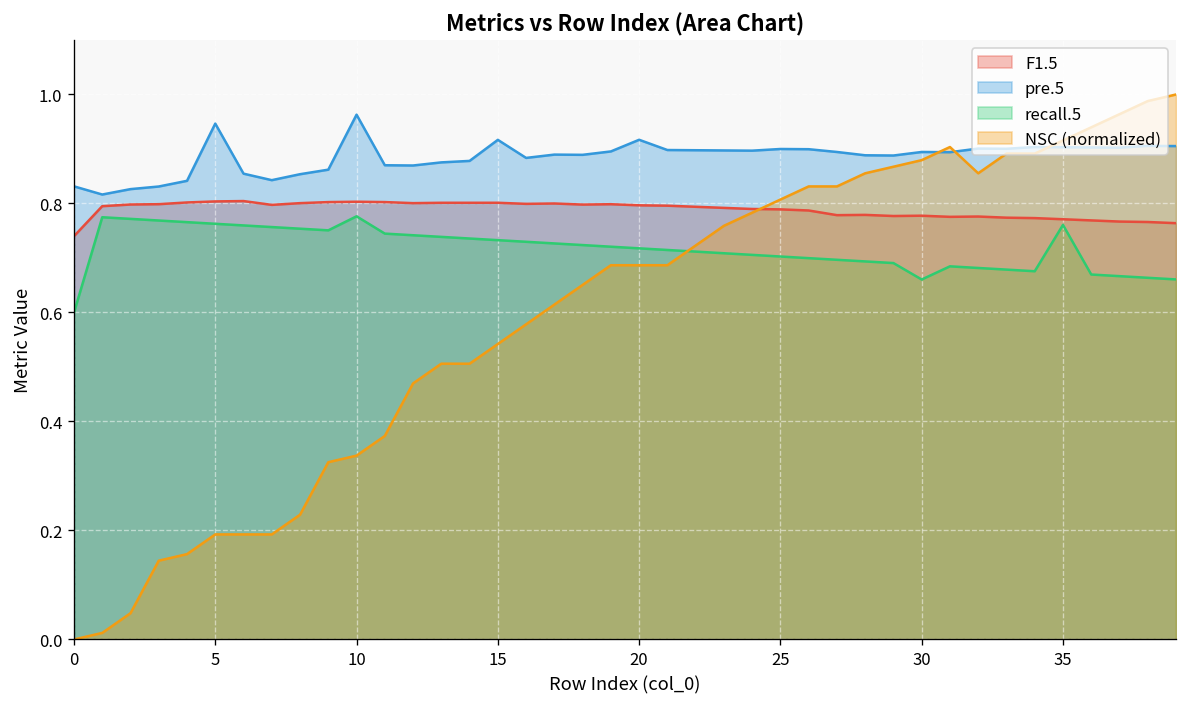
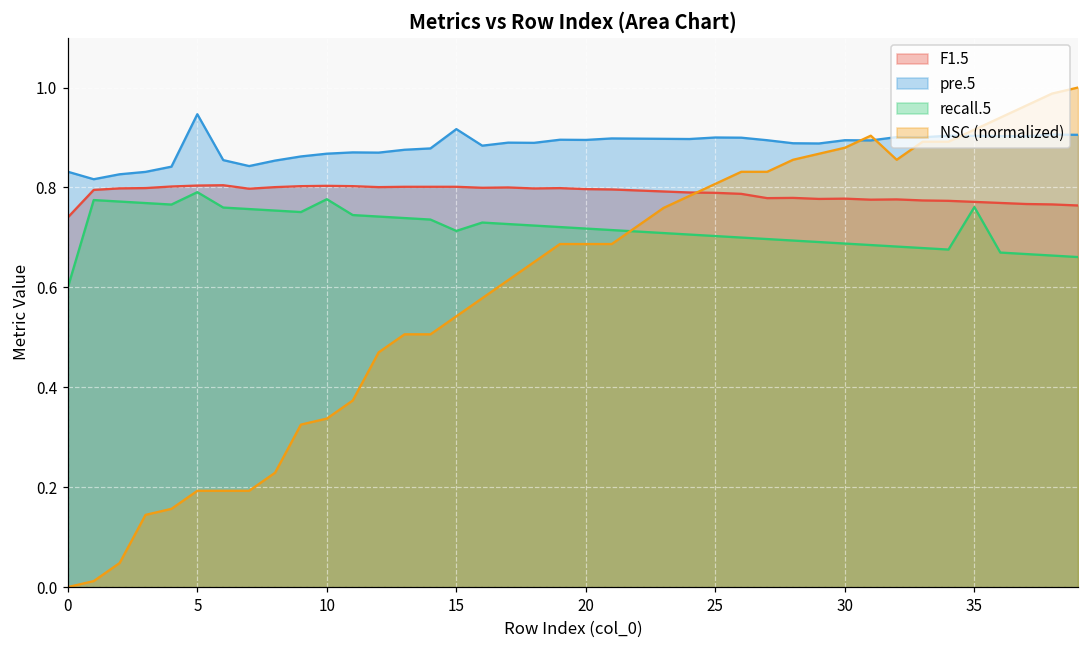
recall.5, 5: 0.76 -> 0.79
pre.5, 10: 0.96 -> 0.87
recall.5, 15: 0.73 -> 0.71
pre.5, 20: 0.92 -> 0.90
recall.5, 30: 0.66 -> 0.69
